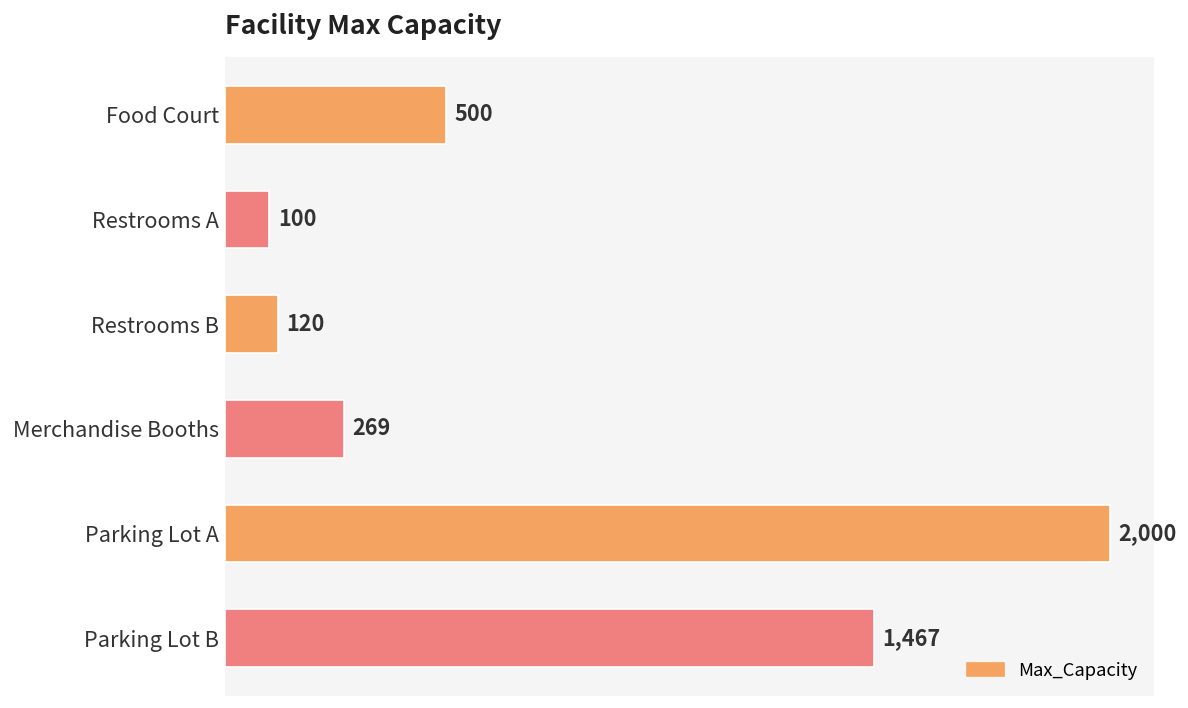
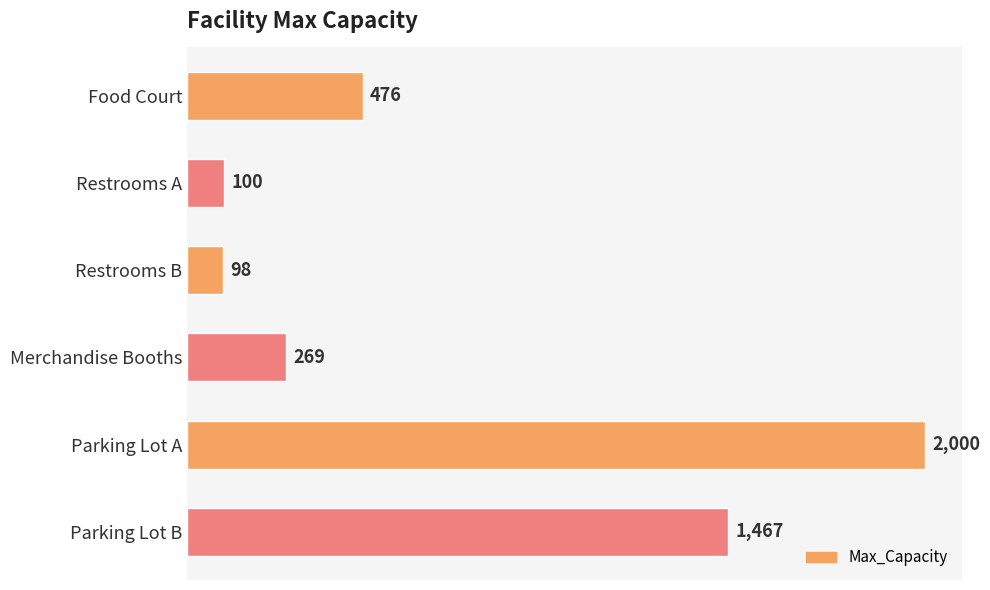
Food Court: 500 -> 476
Restrooms B: 120 -> 98
